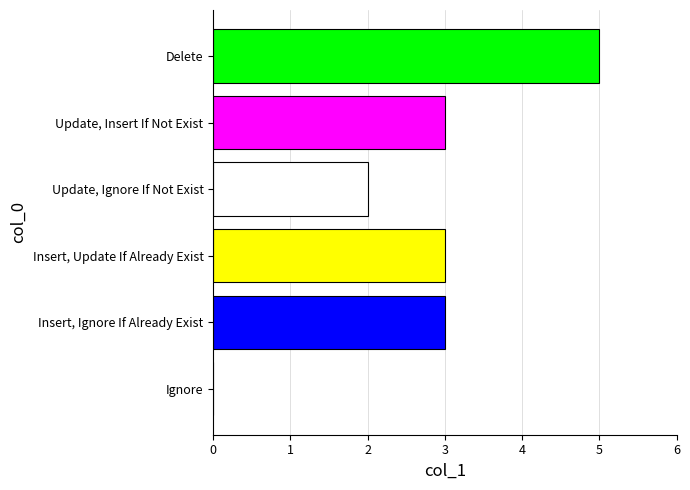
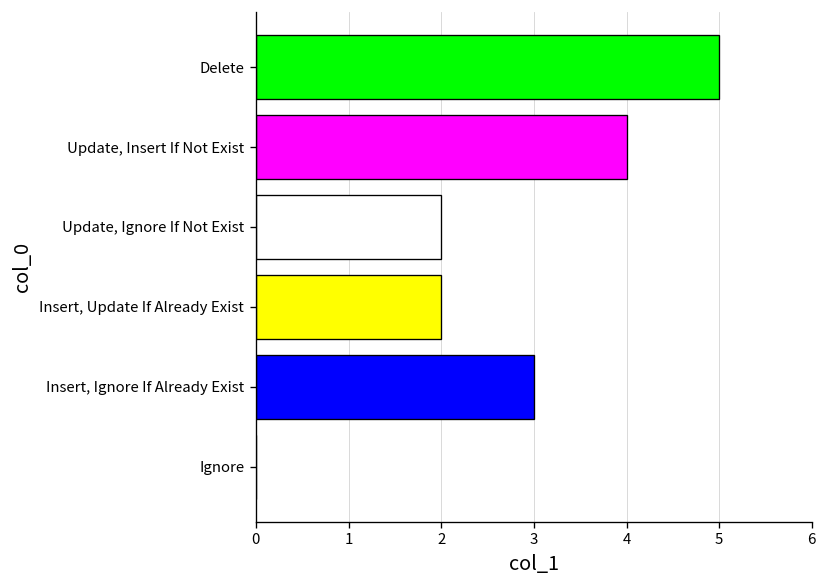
Update, Insert If Not Exist: 3 -> 4
Insert, Update If Already Exist: 3 -> 2
